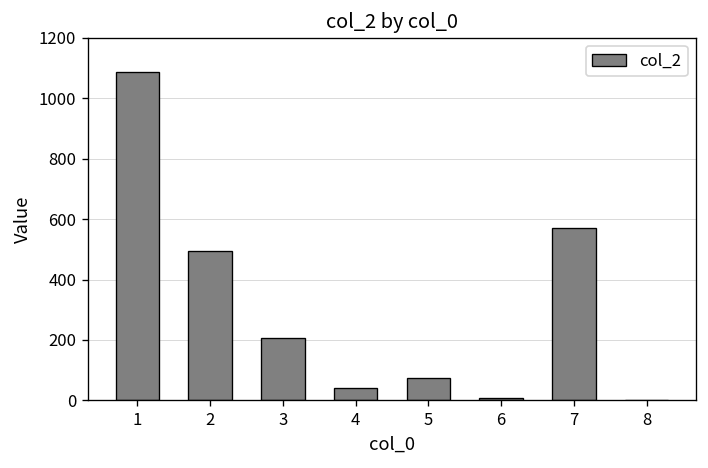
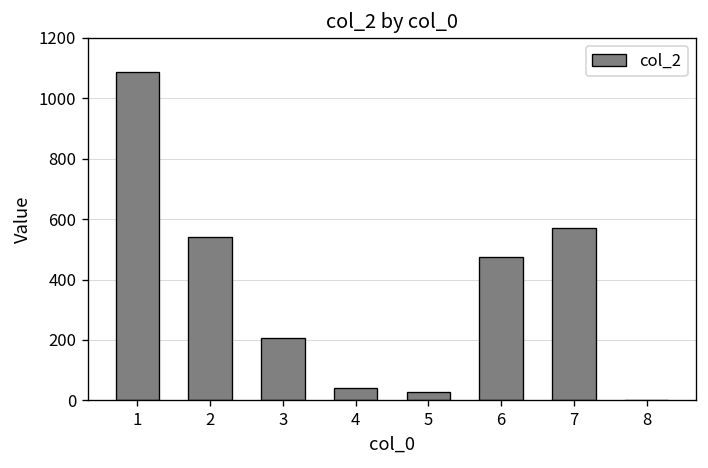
2: 490 -> 540
5: 70 -> 30
6: 10 -> 470
